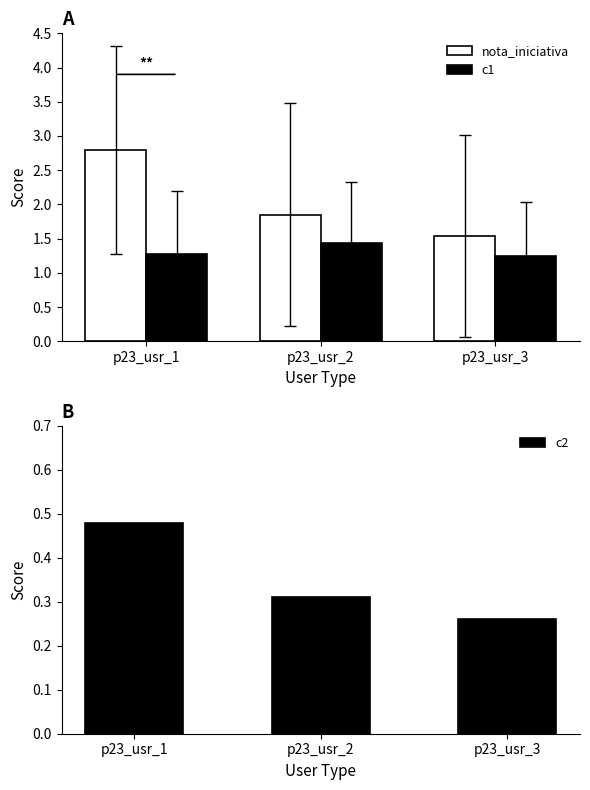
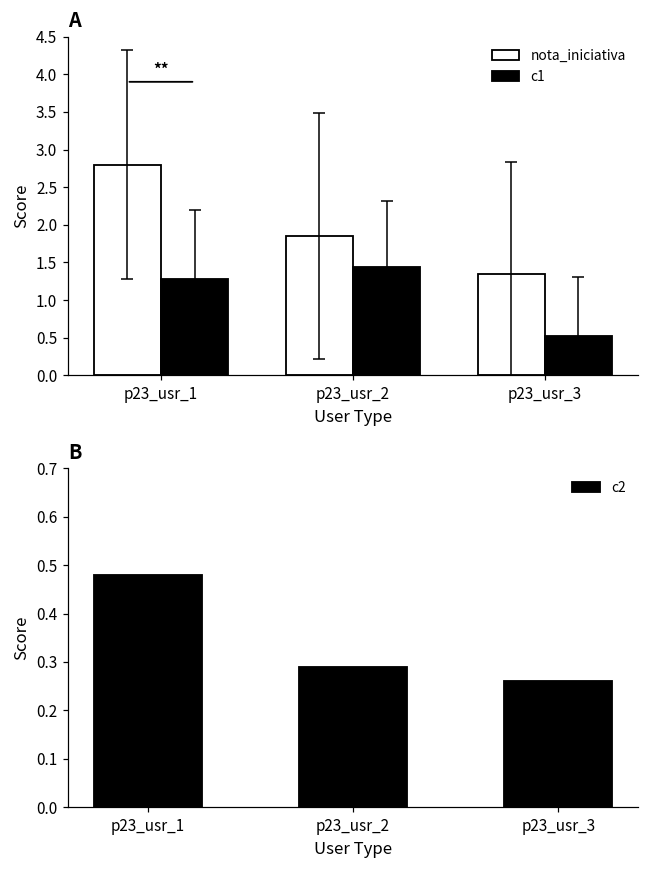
A, nota_iniciativa, p23_usr_3: 1.5 -> 1.4
A, c1, p23_usr_3: 1.3 -> 0.5
B, p23_usr_2: 0.31 -> 0.29
